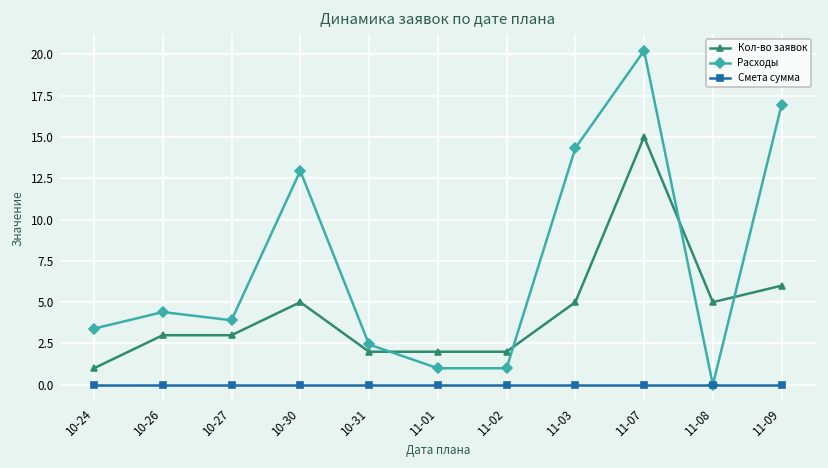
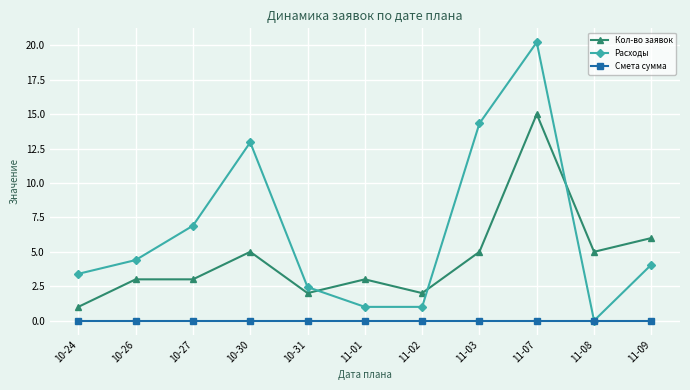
Расходы, 10-27: 3.9 -> 6.9
Кол-во заявок, 11-01: 2 -> 3
Расходы, 11-09: 17.0 -> 4.1
